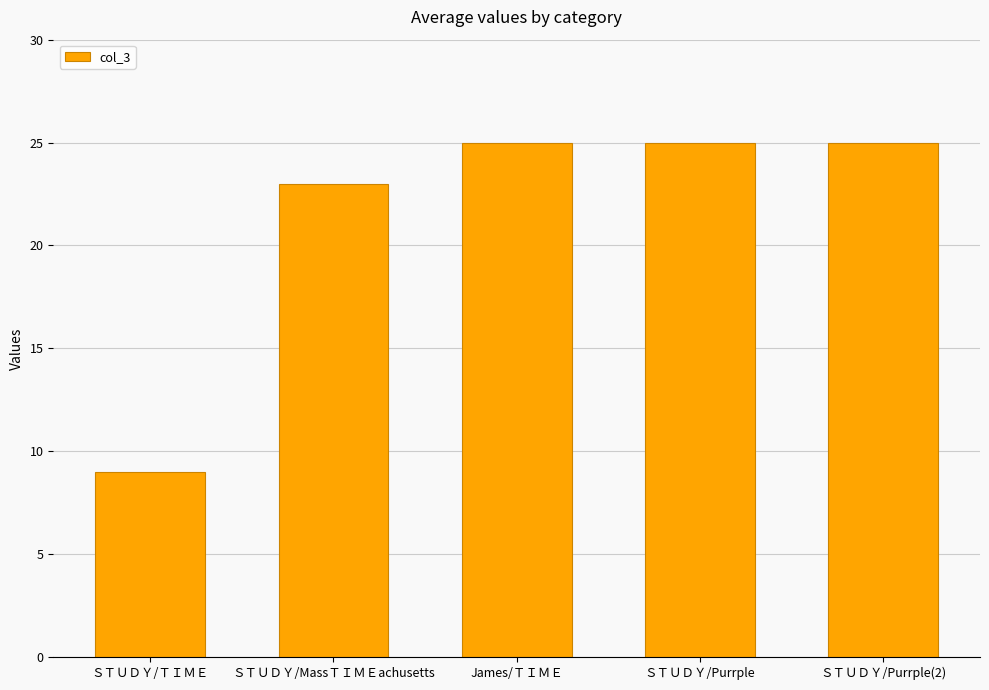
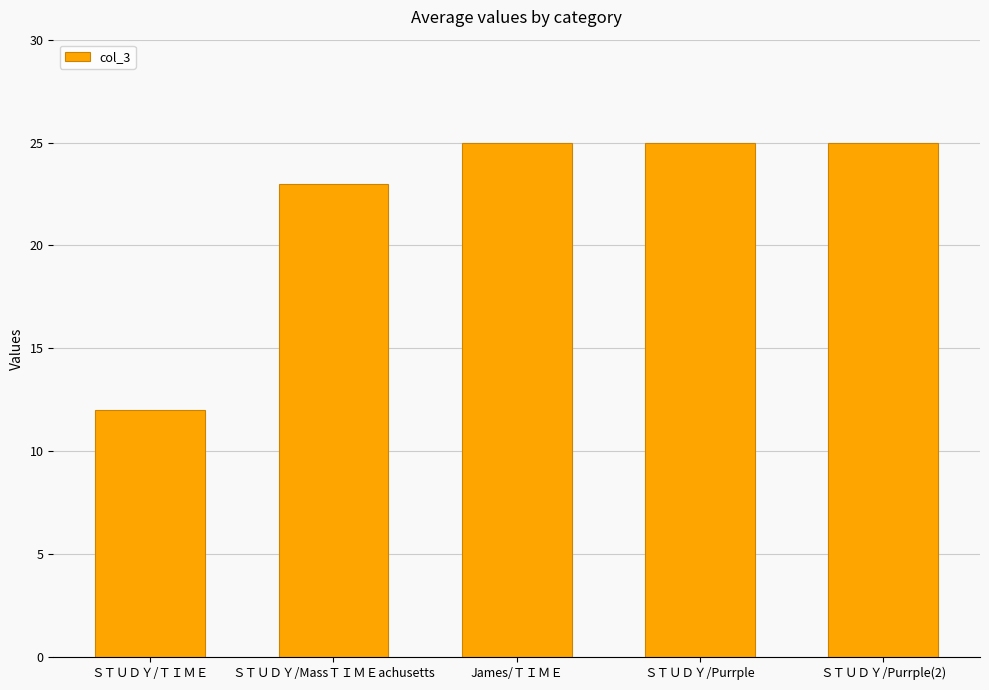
ＳＴＵＤＹ/ＴＩＭＥ: 9 -> 12
